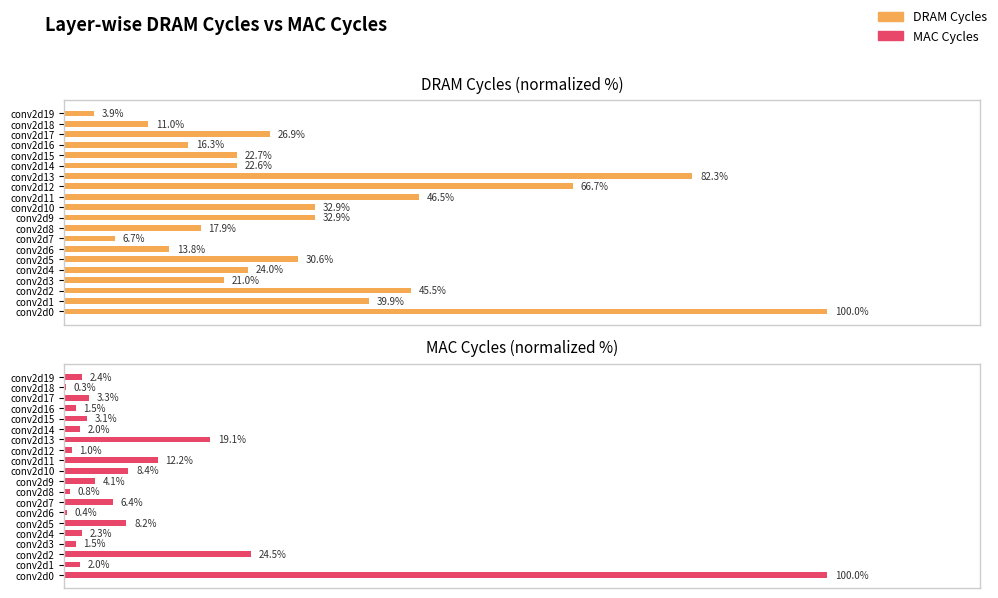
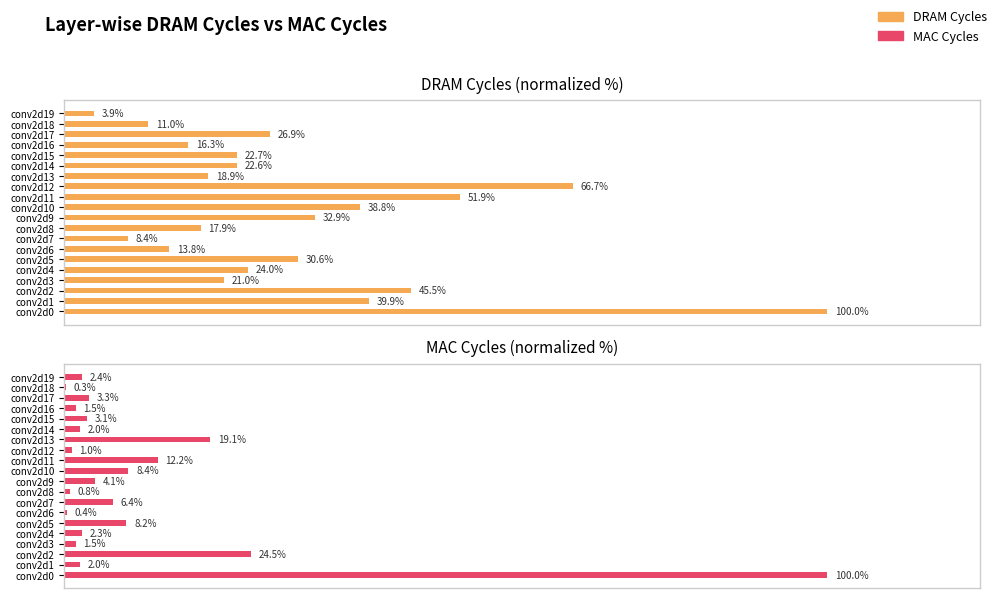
DRAM Cycles (normalized %), conv2d13: 82.3% -> 18.9%
DRAM Cycles (normalized %), conv2d11: 46.5% -> 51.9%
DRAM Cycles (normalized %), conv2d10: 32.9% -> 38.8%
DRAM Cycles (normalized %), conv2d7: 6.7% -> 8.4%
